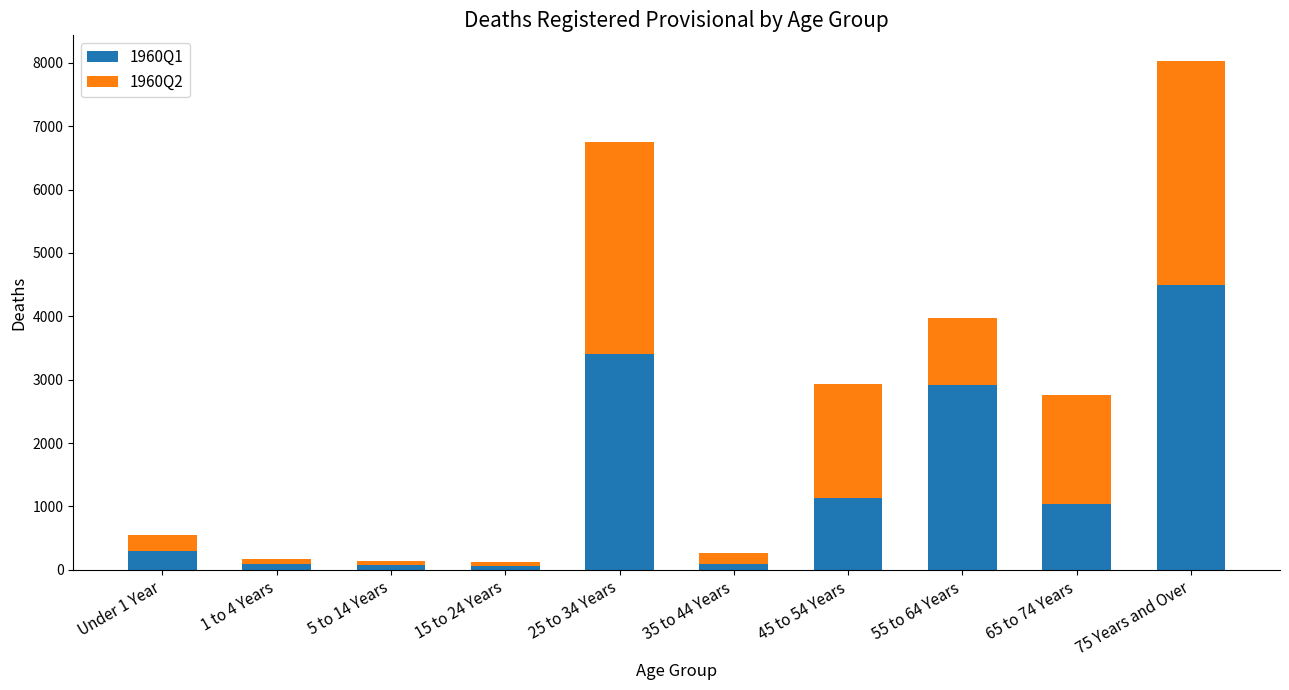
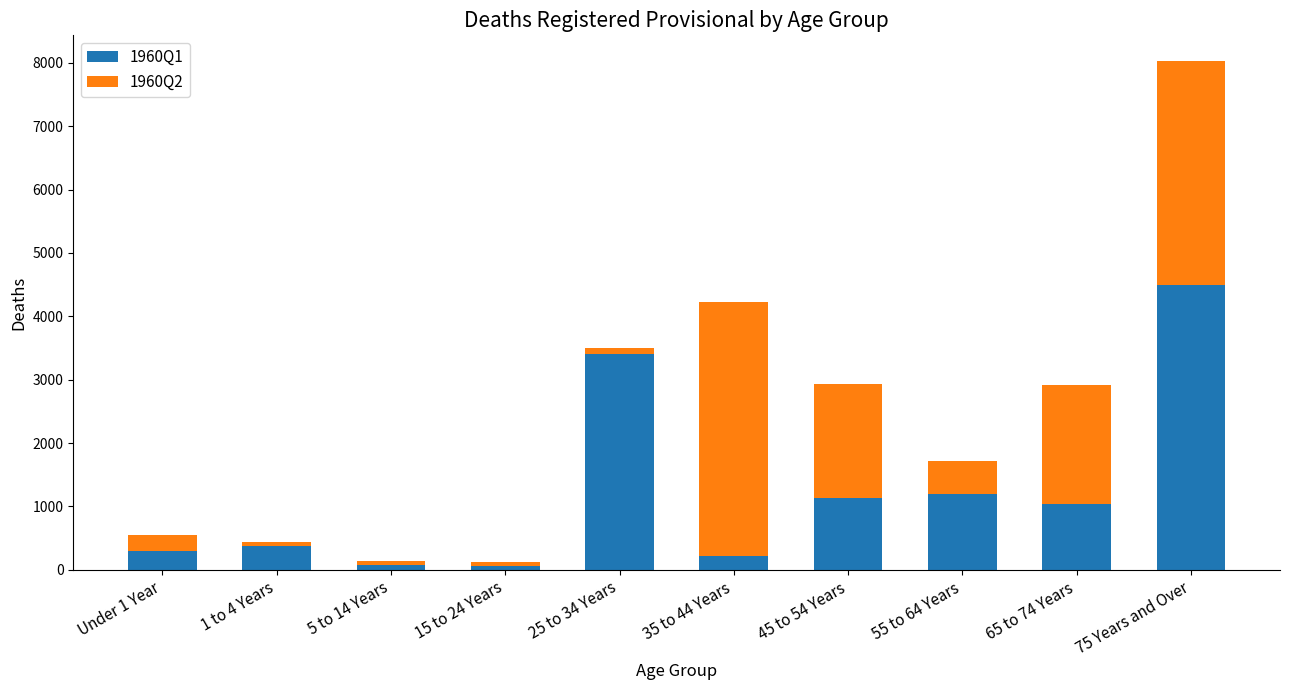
1960Q1, 1 to 4 Years: 100 -> 400
1960Q2, 25 to 34 Years: 3400 -> 100
1960Q1, 35 to 44 Years: 100 -> 200
1960Q2, 35 to 44 Years: 200 -> 4000
1960Q1, 55 to 64 Years: 2900 -> 1200
1960Q2, 55 to 64 Years: 1100 -> 500
1960Q2, 65 to 74 Years: 1700 -> 1900
